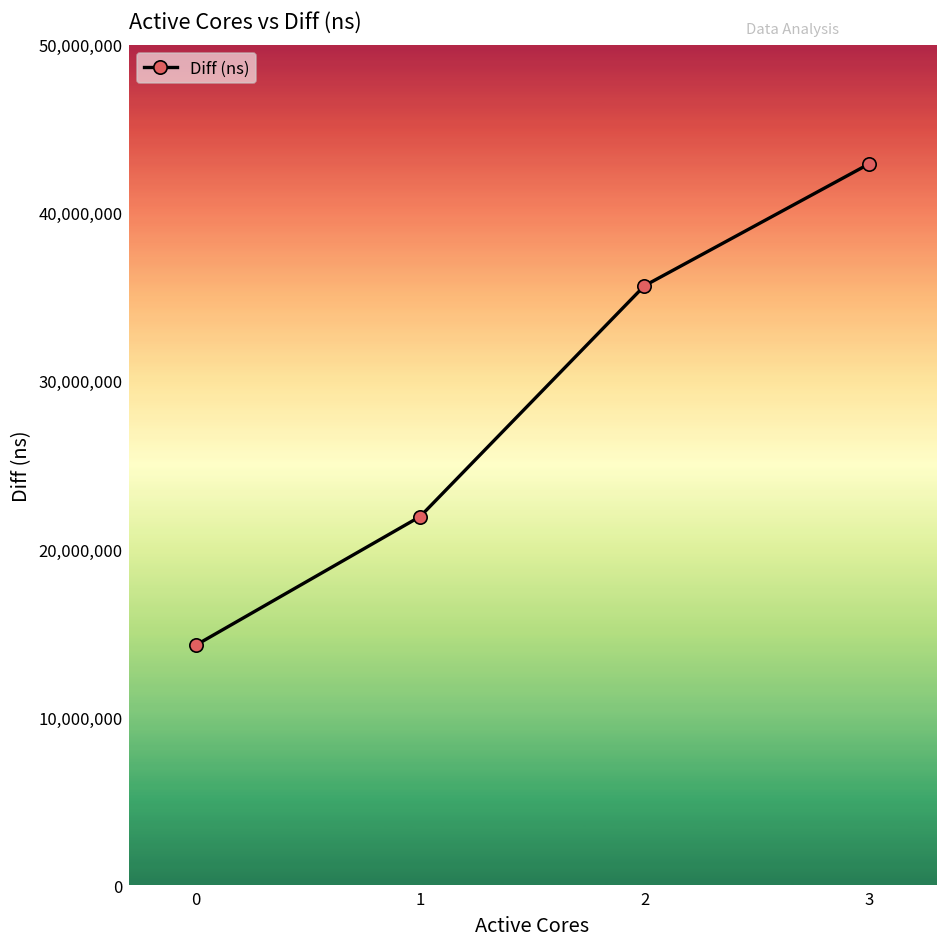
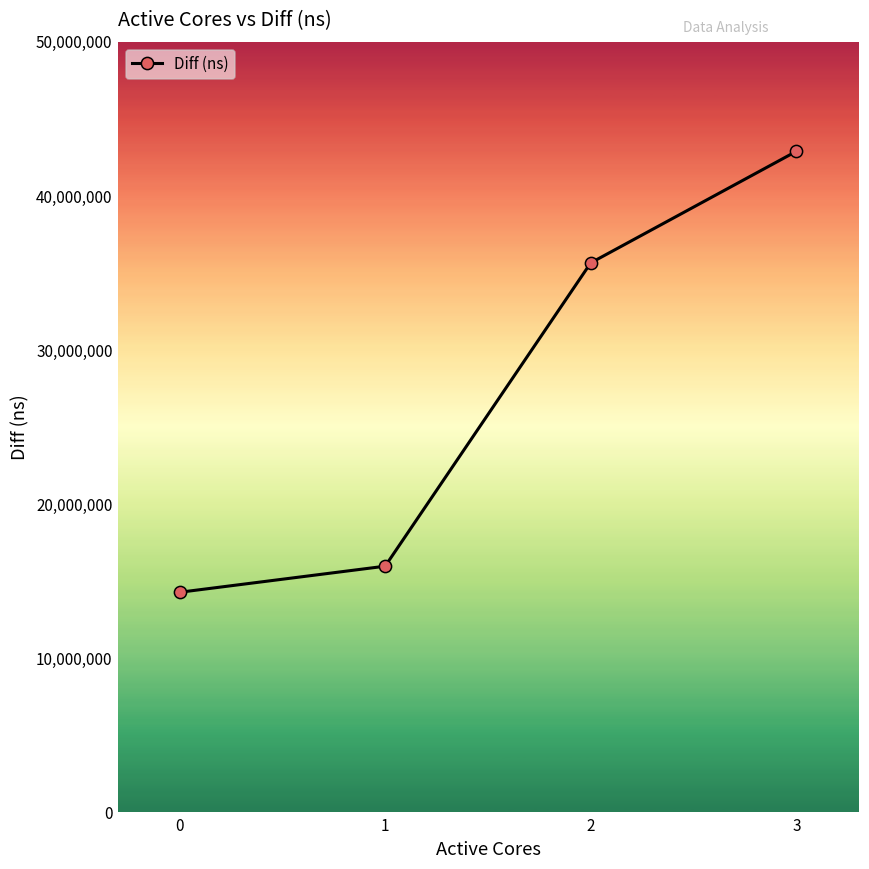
1: 21,900,000 -> 16,000,000
